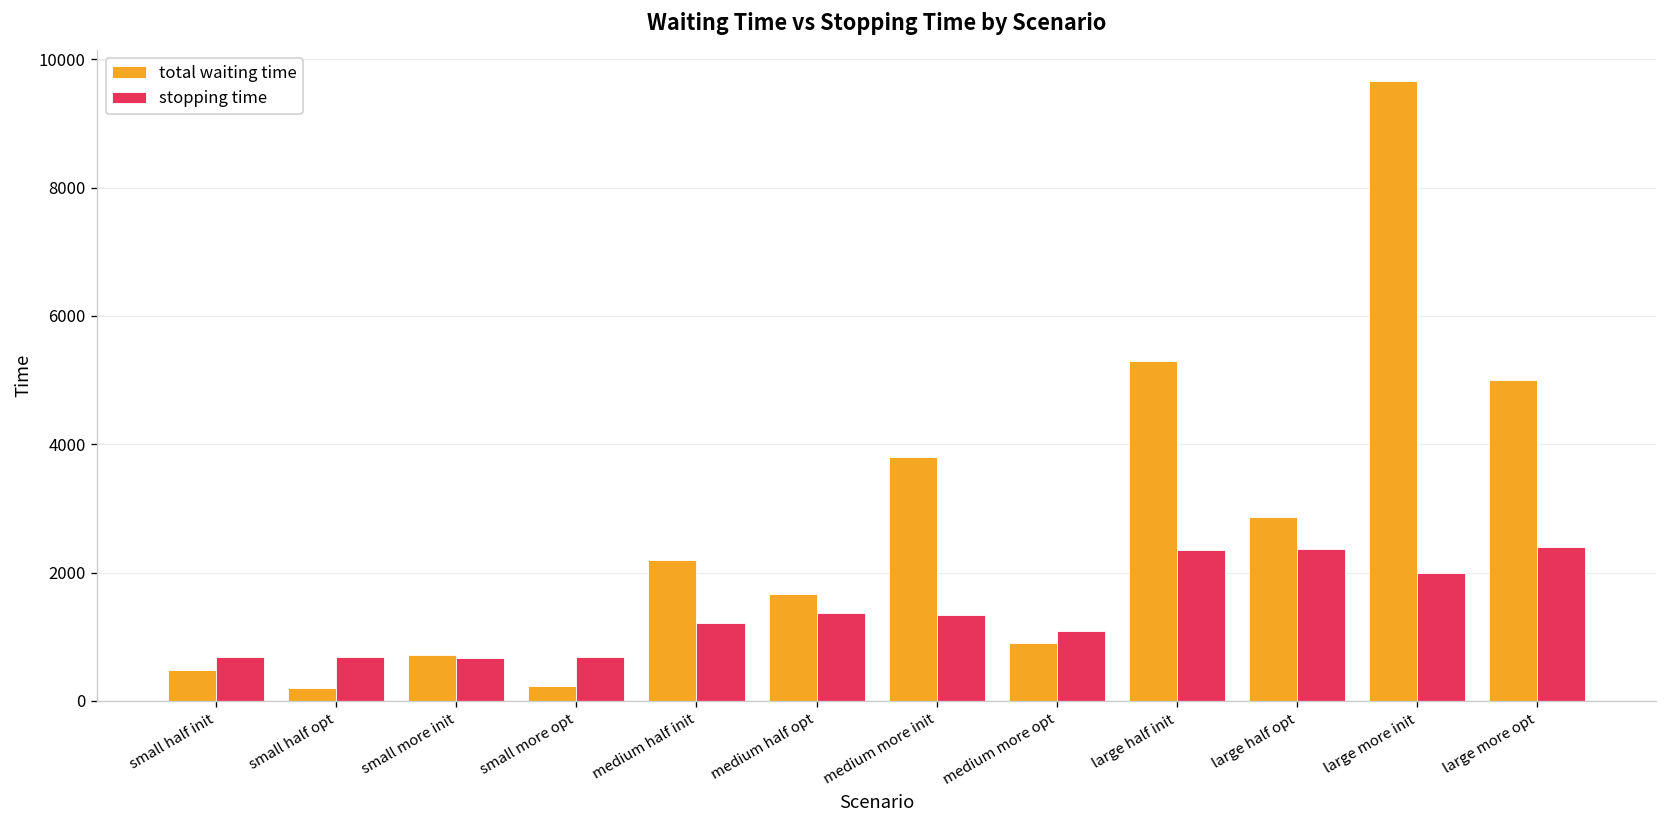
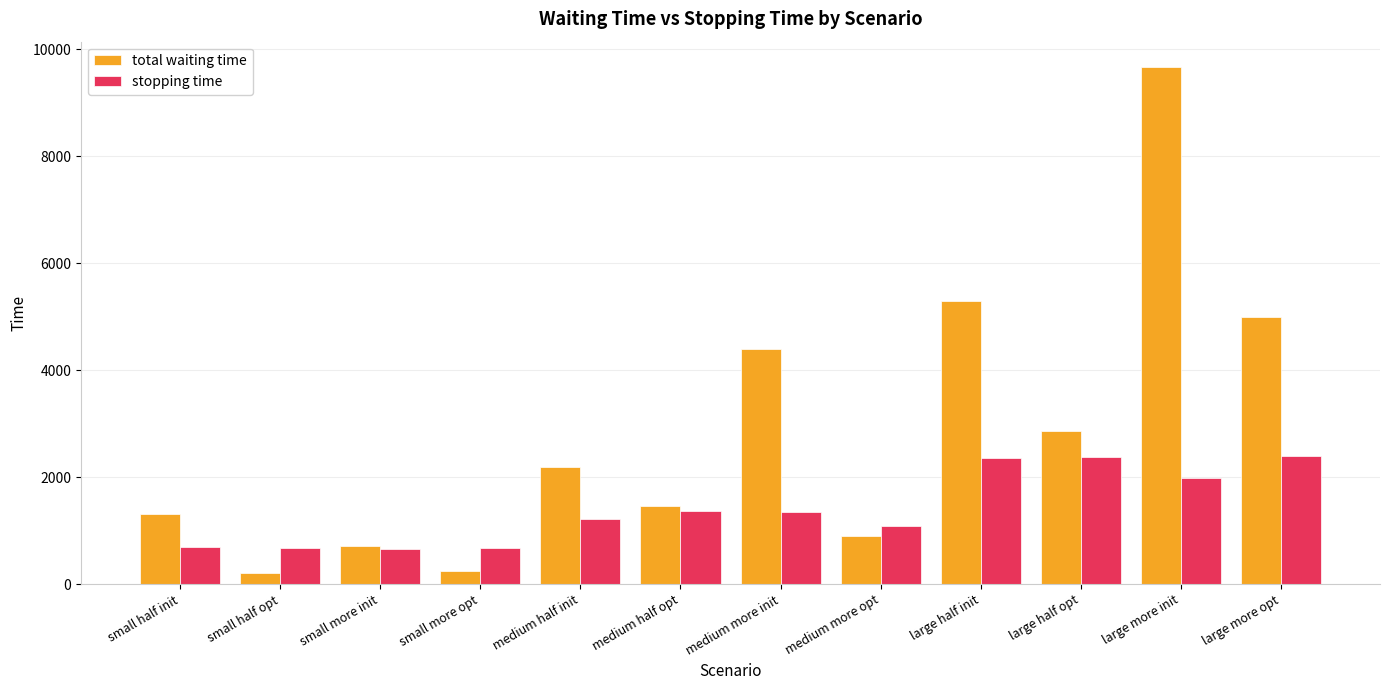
total waiting time, small half init: 500 -> 1300
total waiting time, medium half opt: 1700 -> 1500
total waiting time, medium more init: 3800 -> 4400
